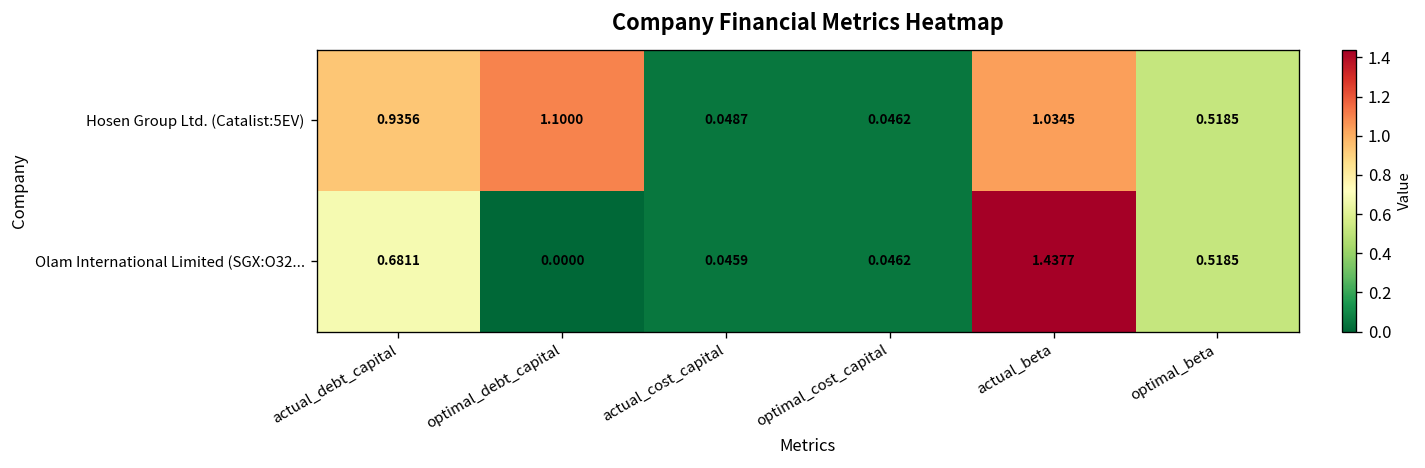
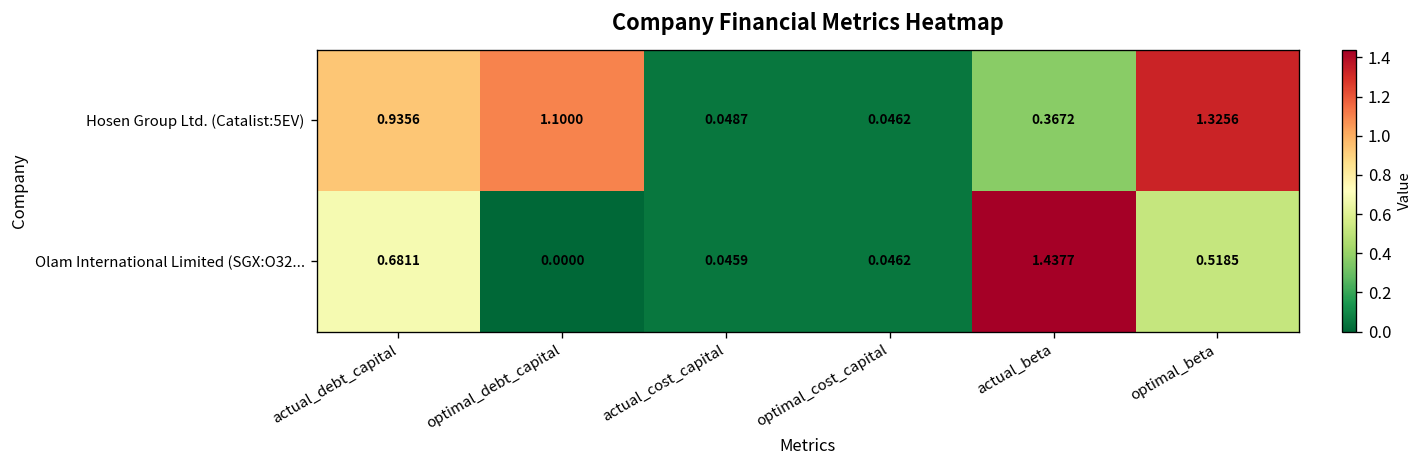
Hosen Group Ltd. (Catalist:5EV), actual_beta: 1.0345 -> 0.3672
Hosen Group Ltd. (Catalist:5EV), optimal_beta: 0.5185 -> 1.3256
